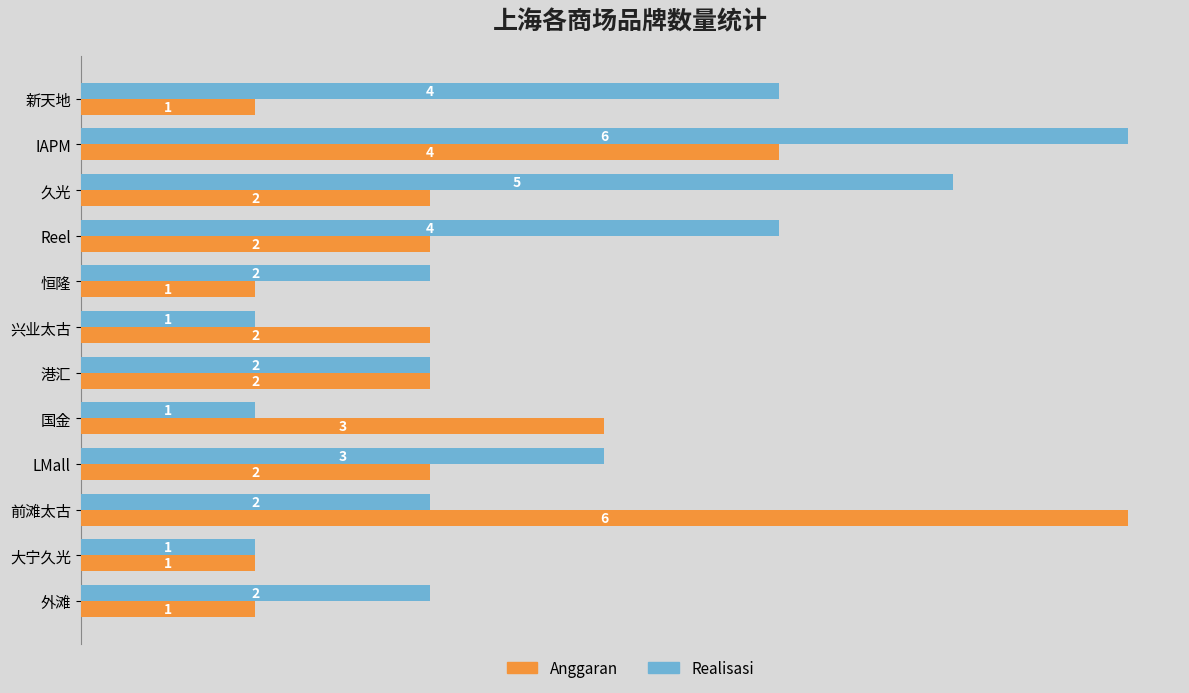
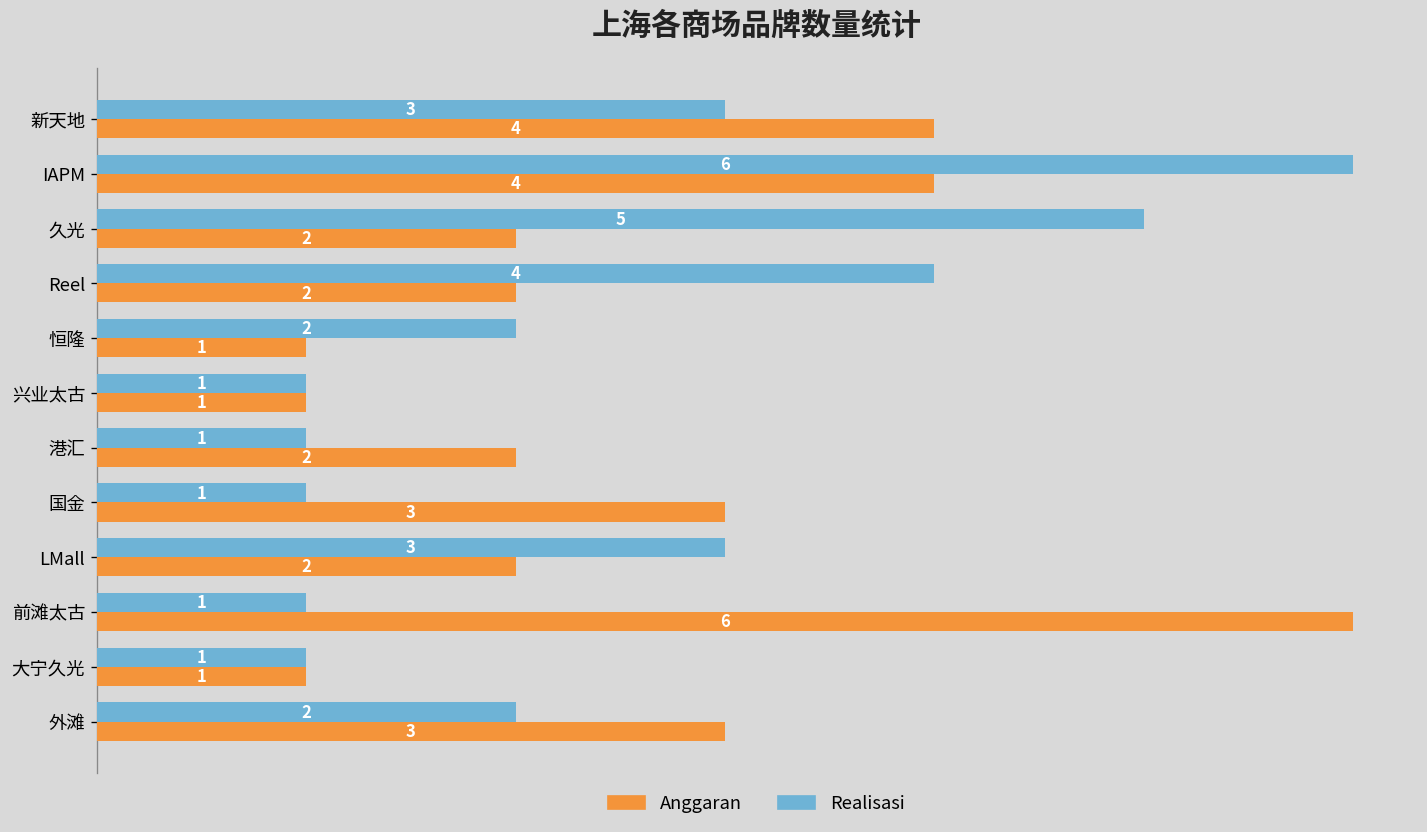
Realisasi, 新天地: 4 -> 3
Anggaran, 新天地: 1 -> 4
Anggaran, 兴业太古: 2 -> 1
Realisasi, 港汇: 2 -> 1
Realisasi, 前滩太古: 2 -> 1
Anggaran, 外滩: 1 -> 3
